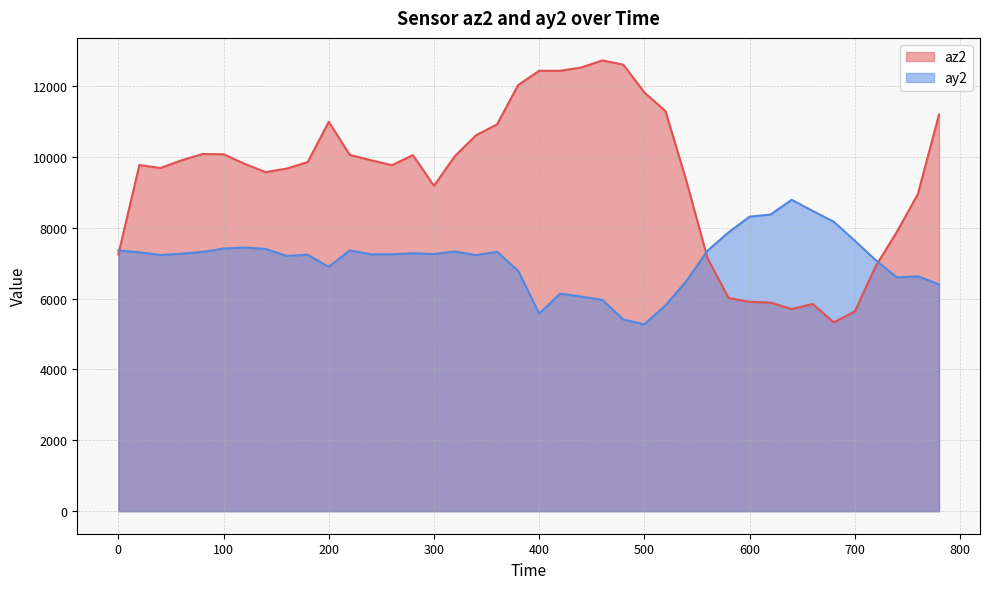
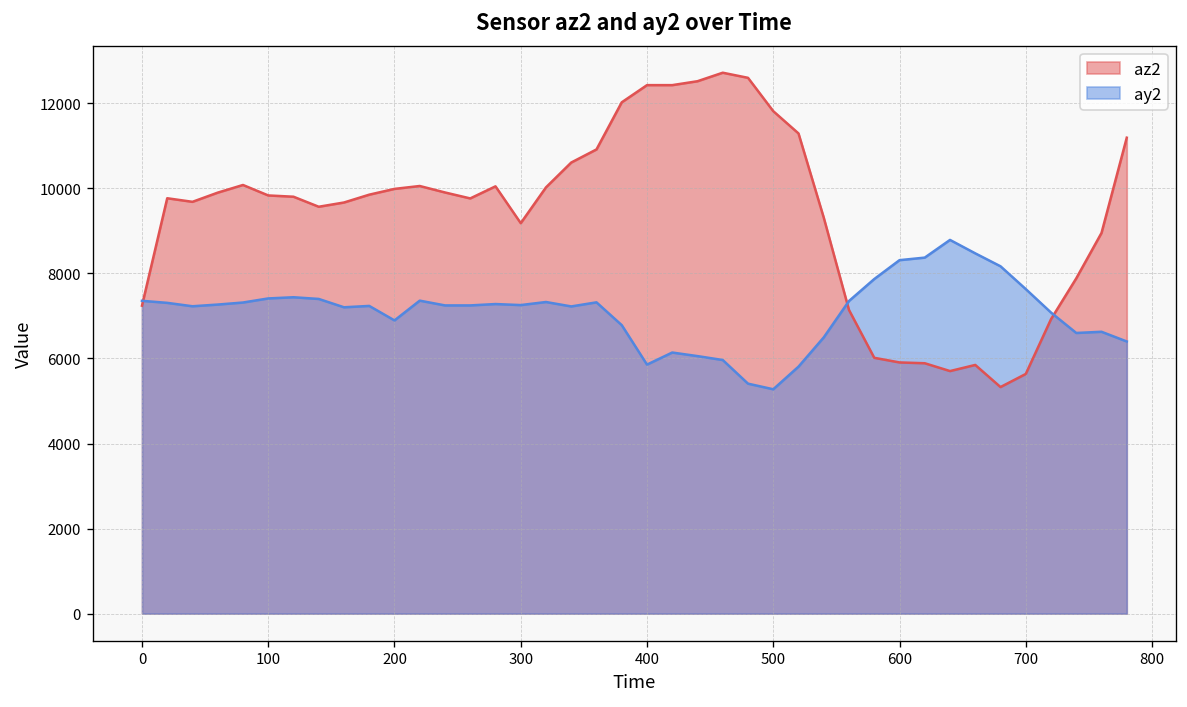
az2, 100: 10100 -> 9800
az2, 200: 11000 -> 10000
ay2, 400: 5600 -> 5900
